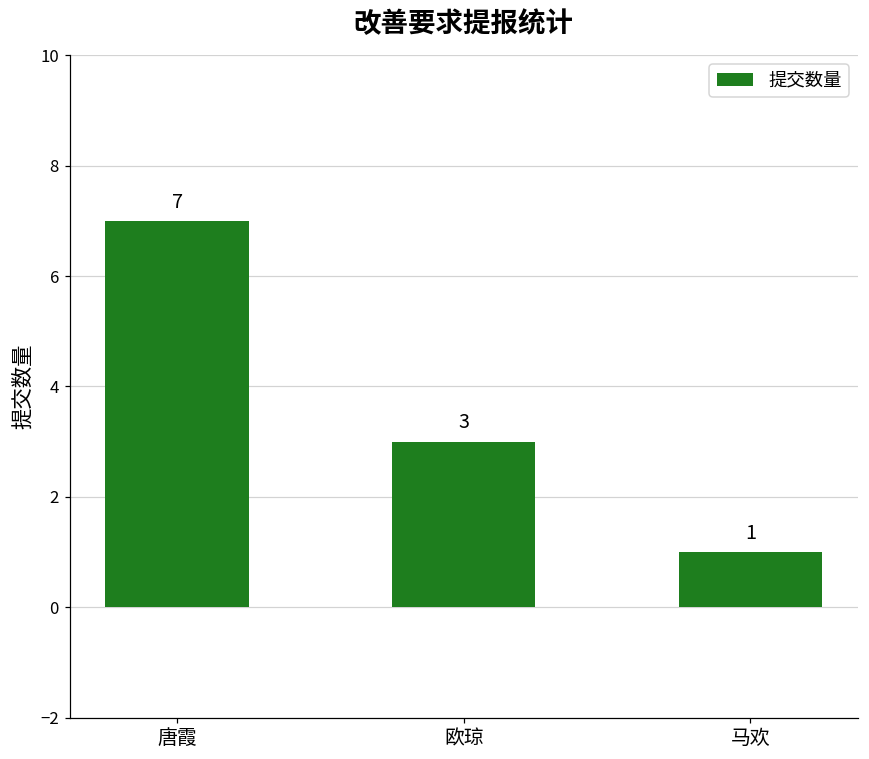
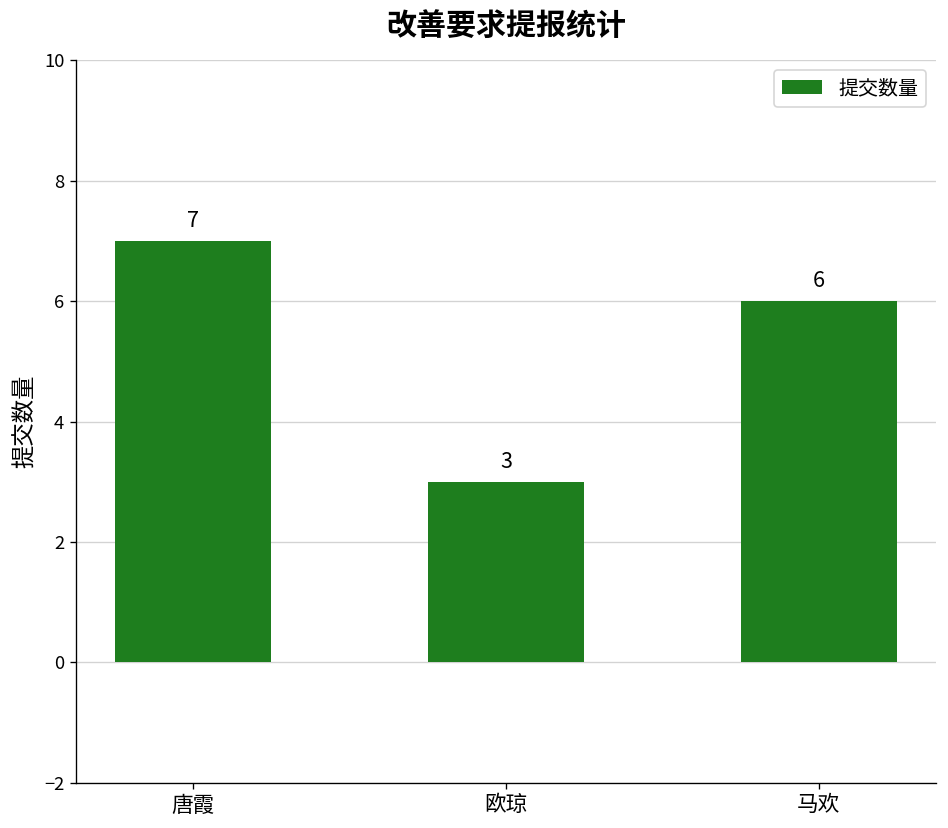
马欢: 1 -> 6
